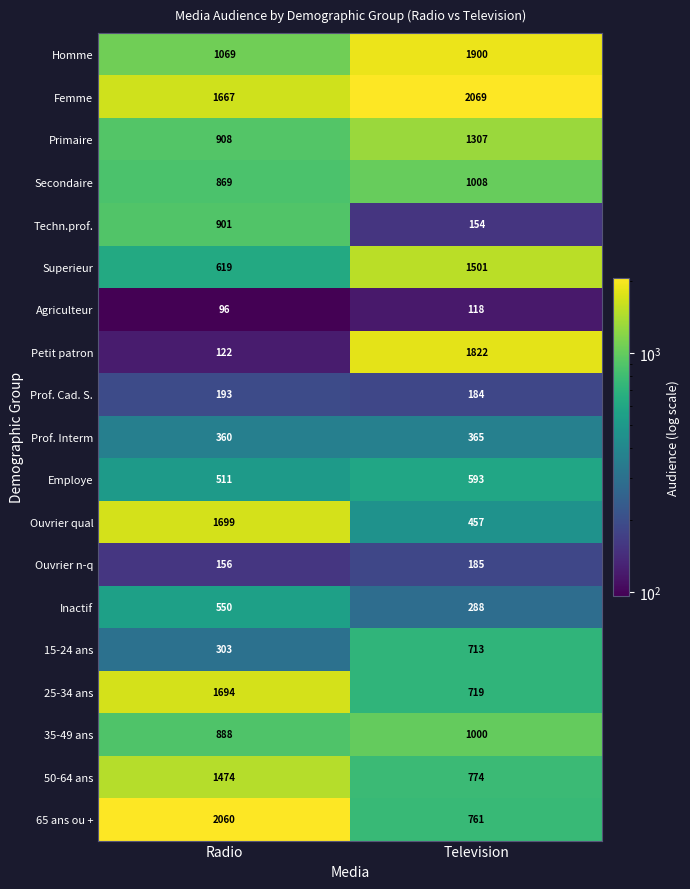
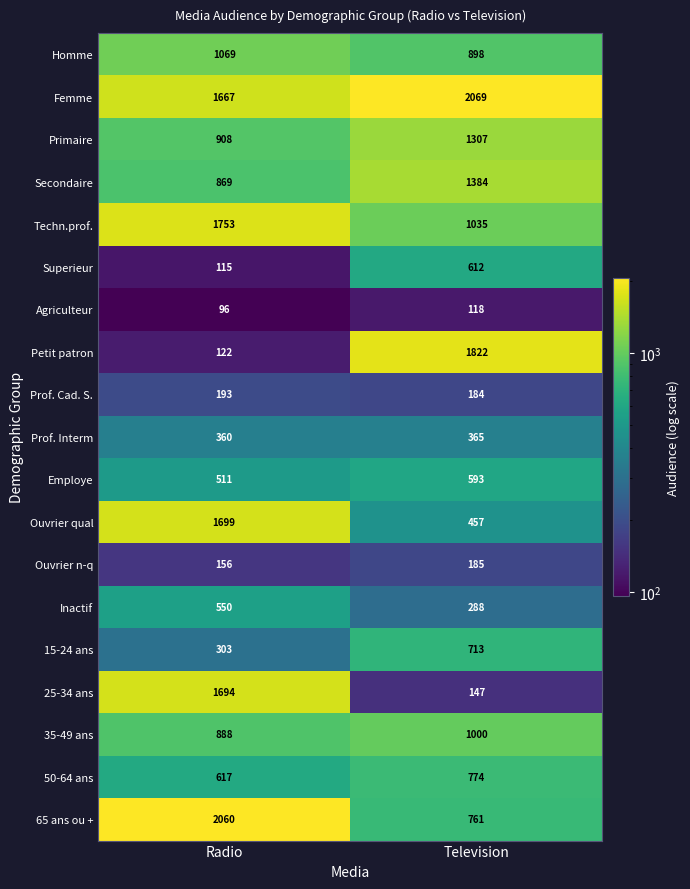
Homme, Television: 1900 -> 898
Secondaire, Television: 1008 -> 1384
Techn.prof., Radio: 901 -> 1753
Techn.prof., Television: 154 -> 1035
Superieur, Radio: 619 -> 115
Superieur, Television: 1501 -> 612
25-34 ans, Television: 719 -> 147
50-64 ans, Radio: 1474 -> 617
